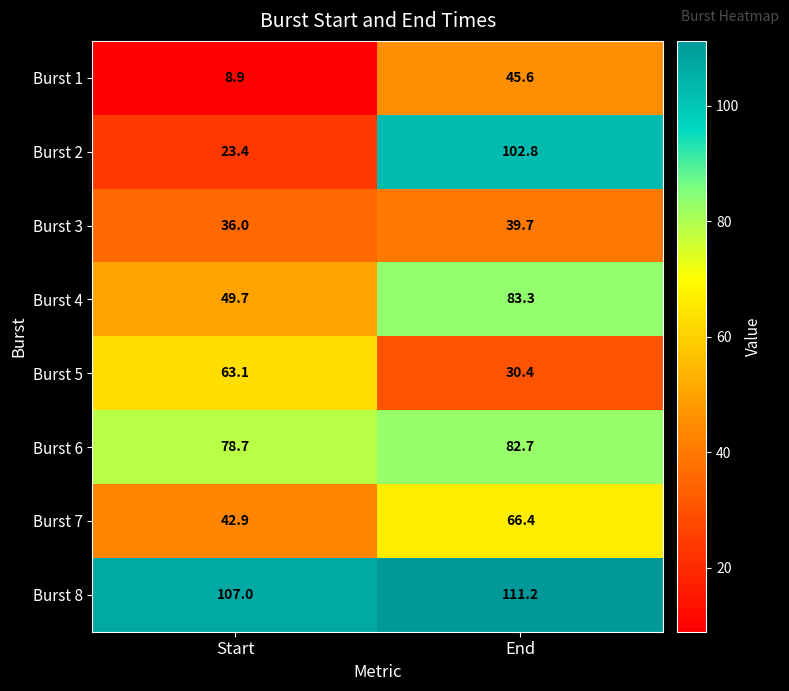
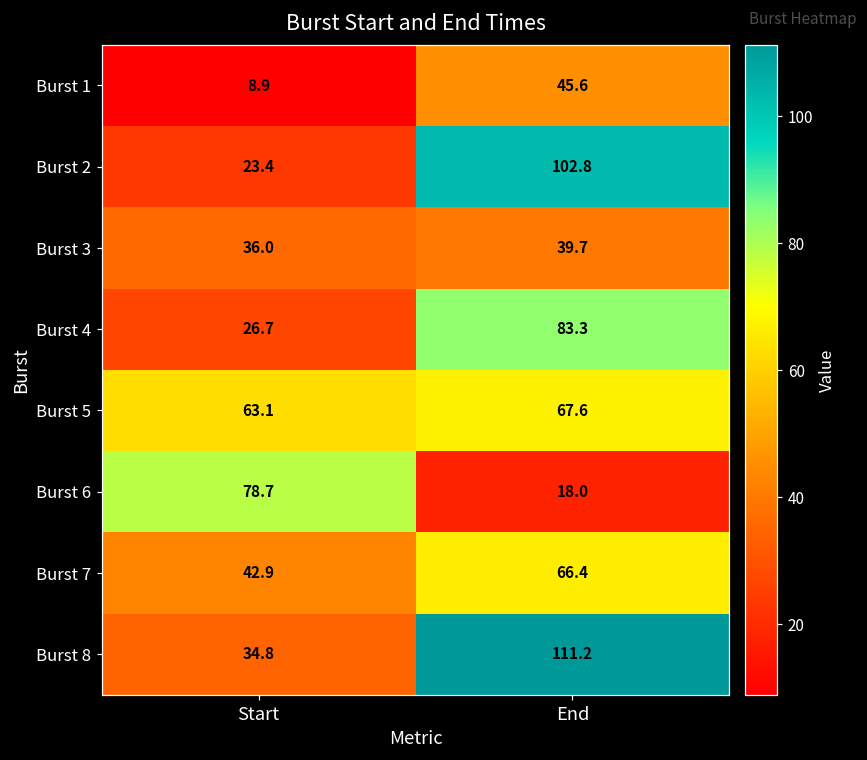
Burst 4, Start: 49.7 -> 26.7
Burst 5, End: 30.4 -> 67.6
Burst 6, End: 82.7 -> 18.0
Burst 8, Start: 107.0 -> 34.8
